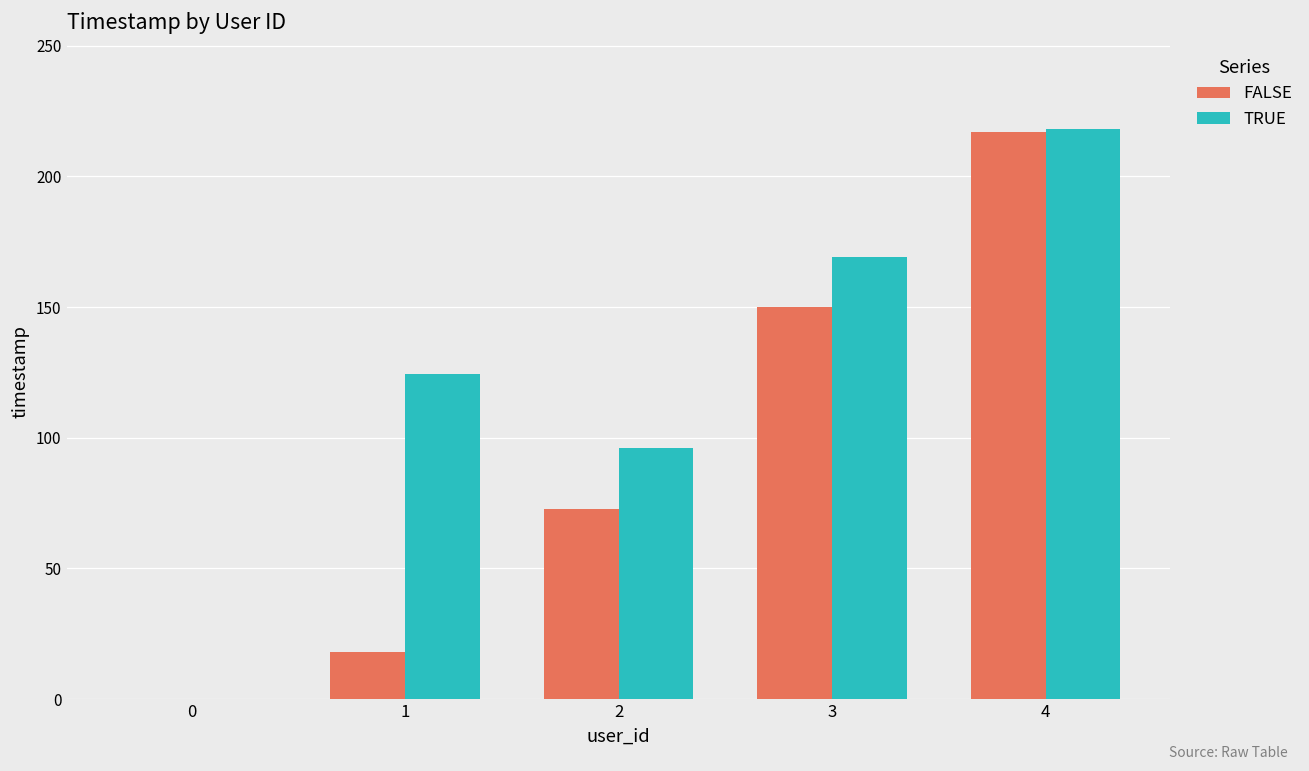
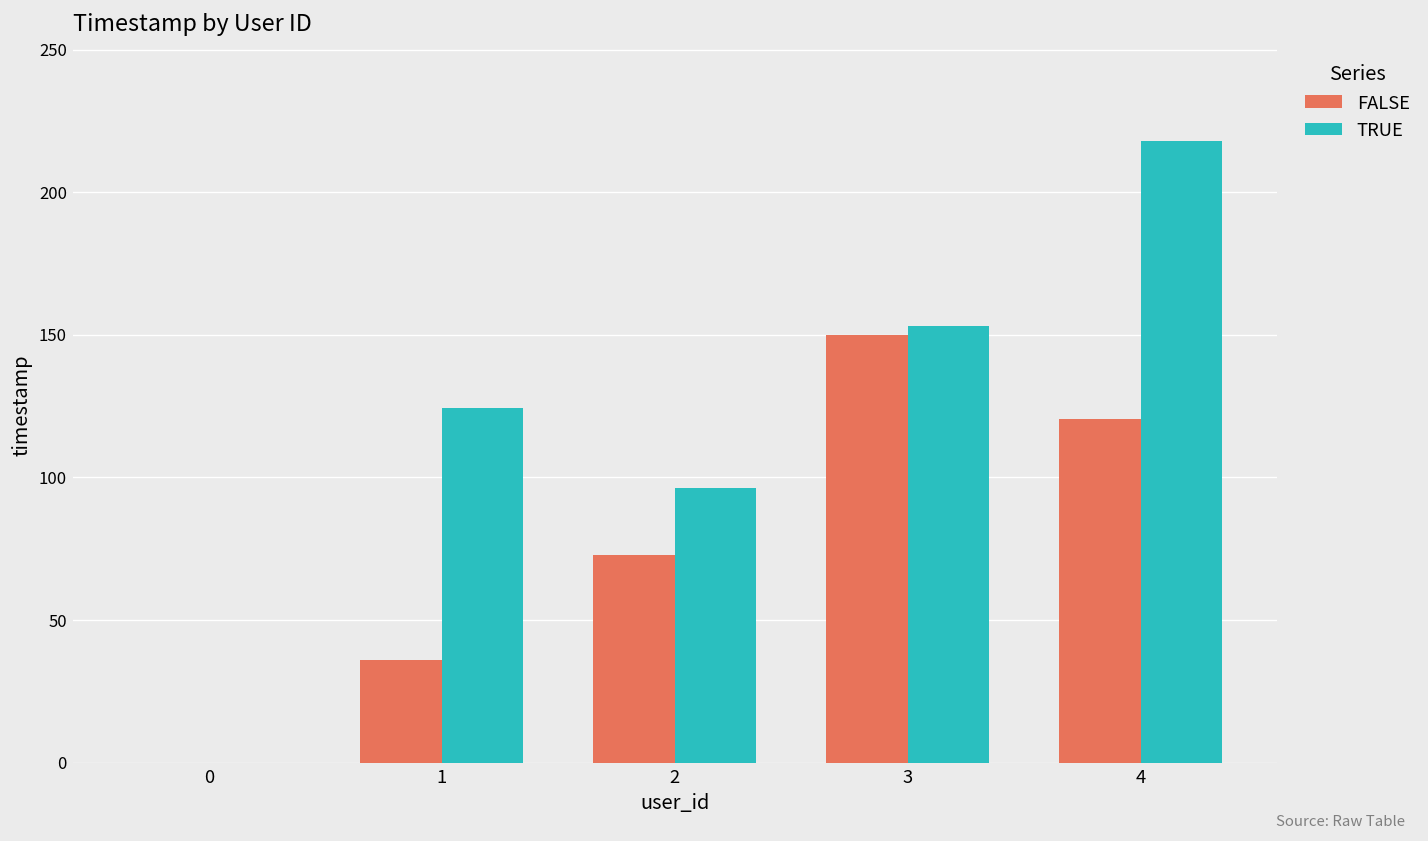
FALSE, 1: 18 -> 36
TRUE, 3: 169 -> 153
FALSE, 4: 217 -> 121
